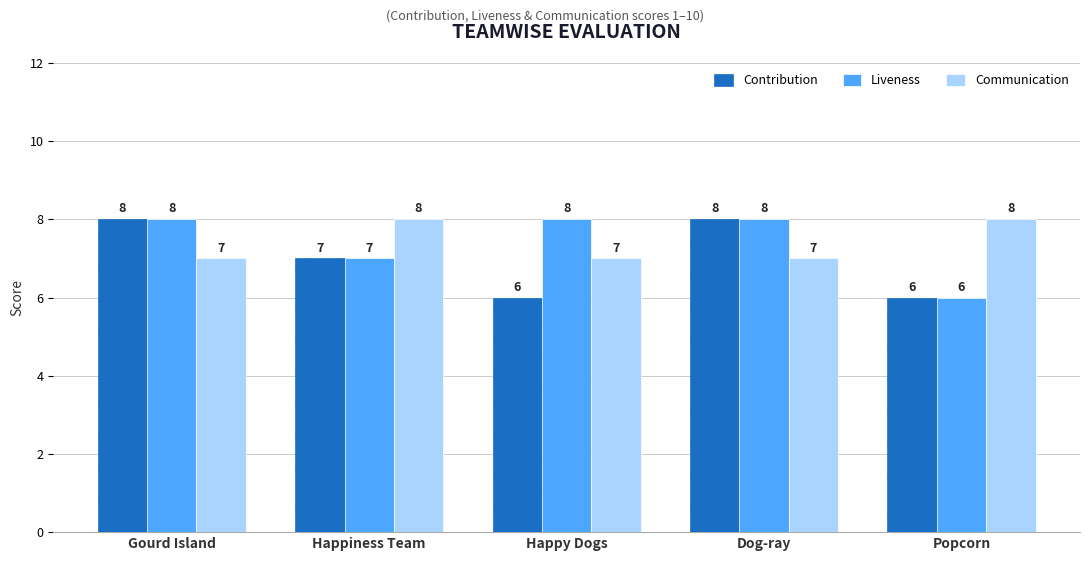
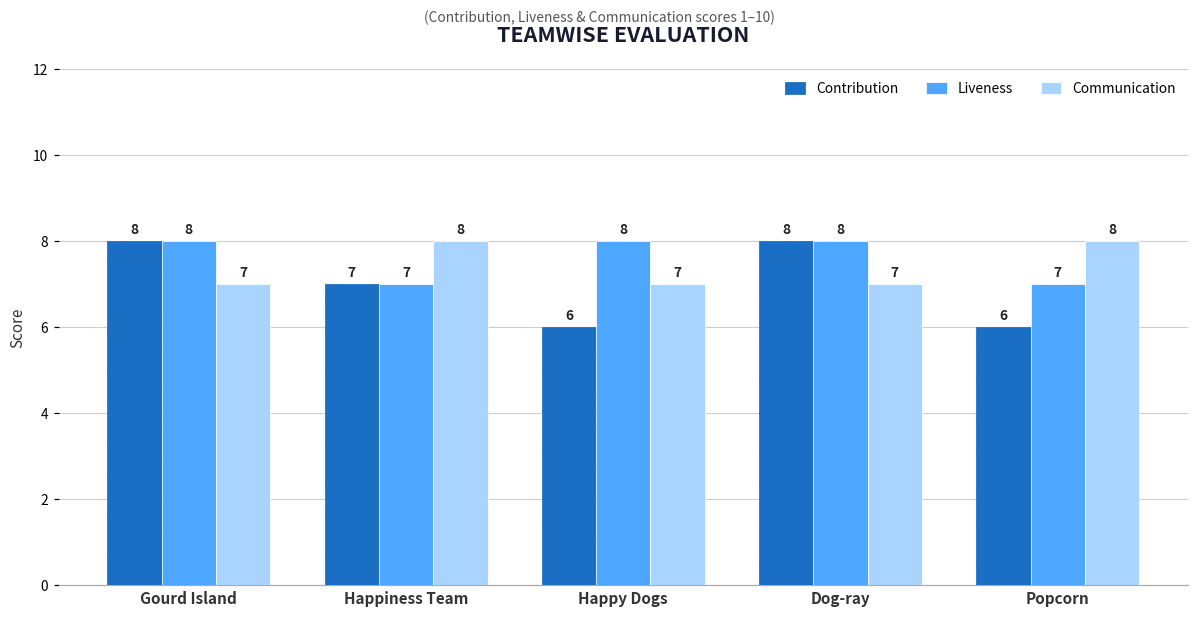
Liveness, Popcorn: 6 -> 7
